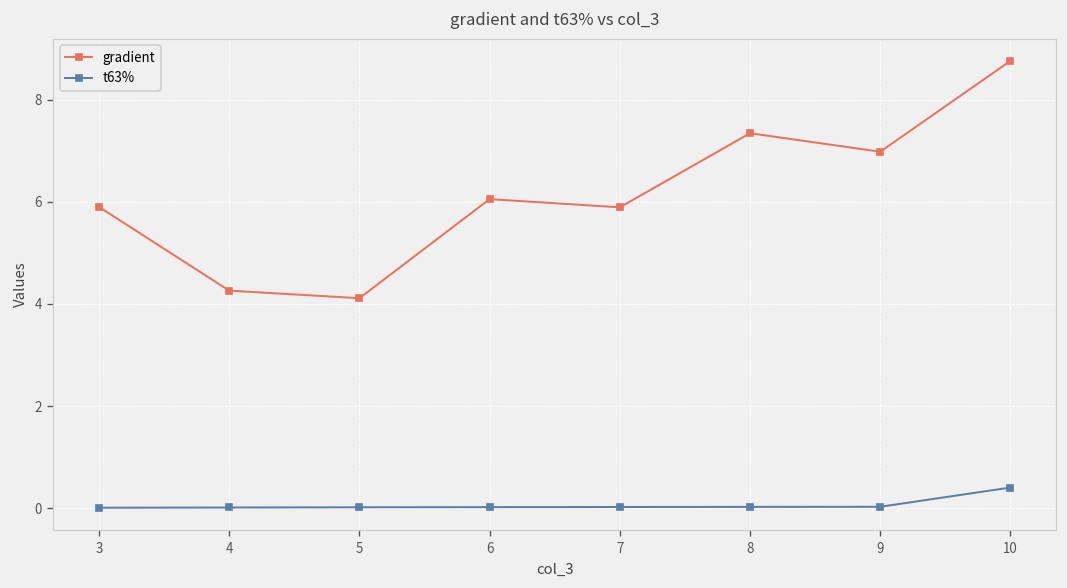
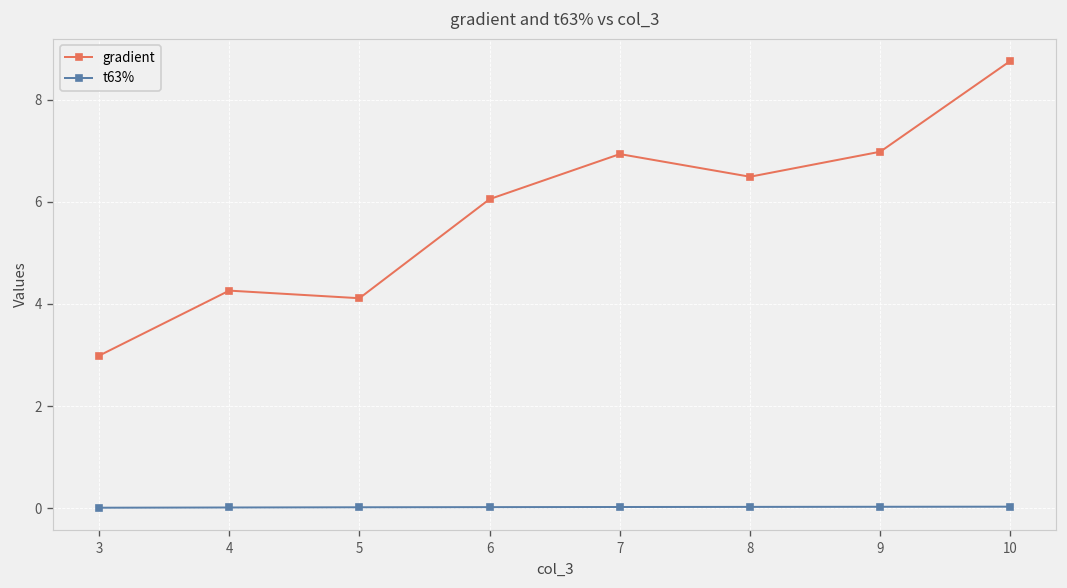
gradient, 3: 5.9 -> 3.0
gradient, 7: 5.9 -> 6.9
gradient, 8: 7.3 -> 6.5
t63%, 10: 0.4 -> 0.0
